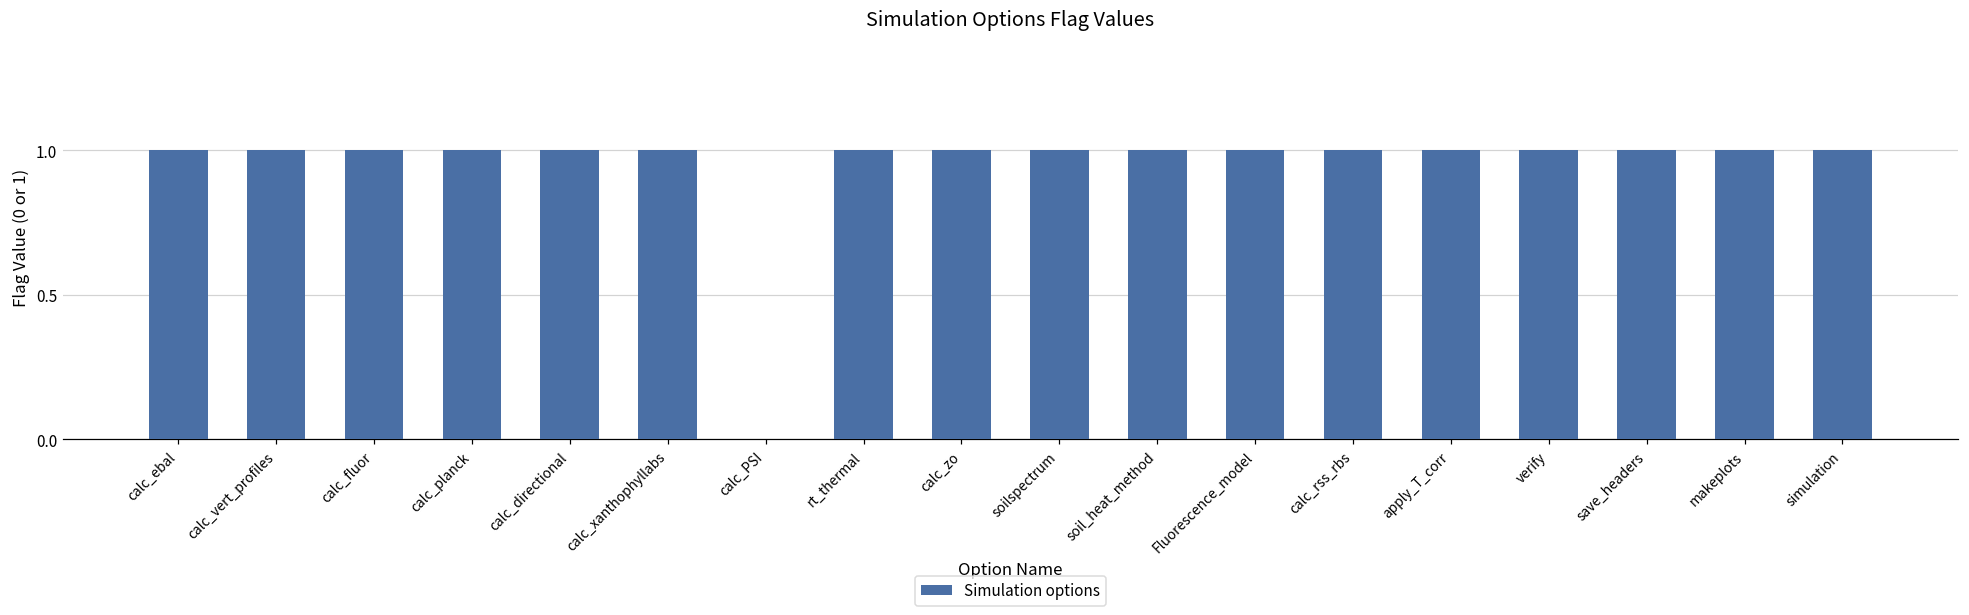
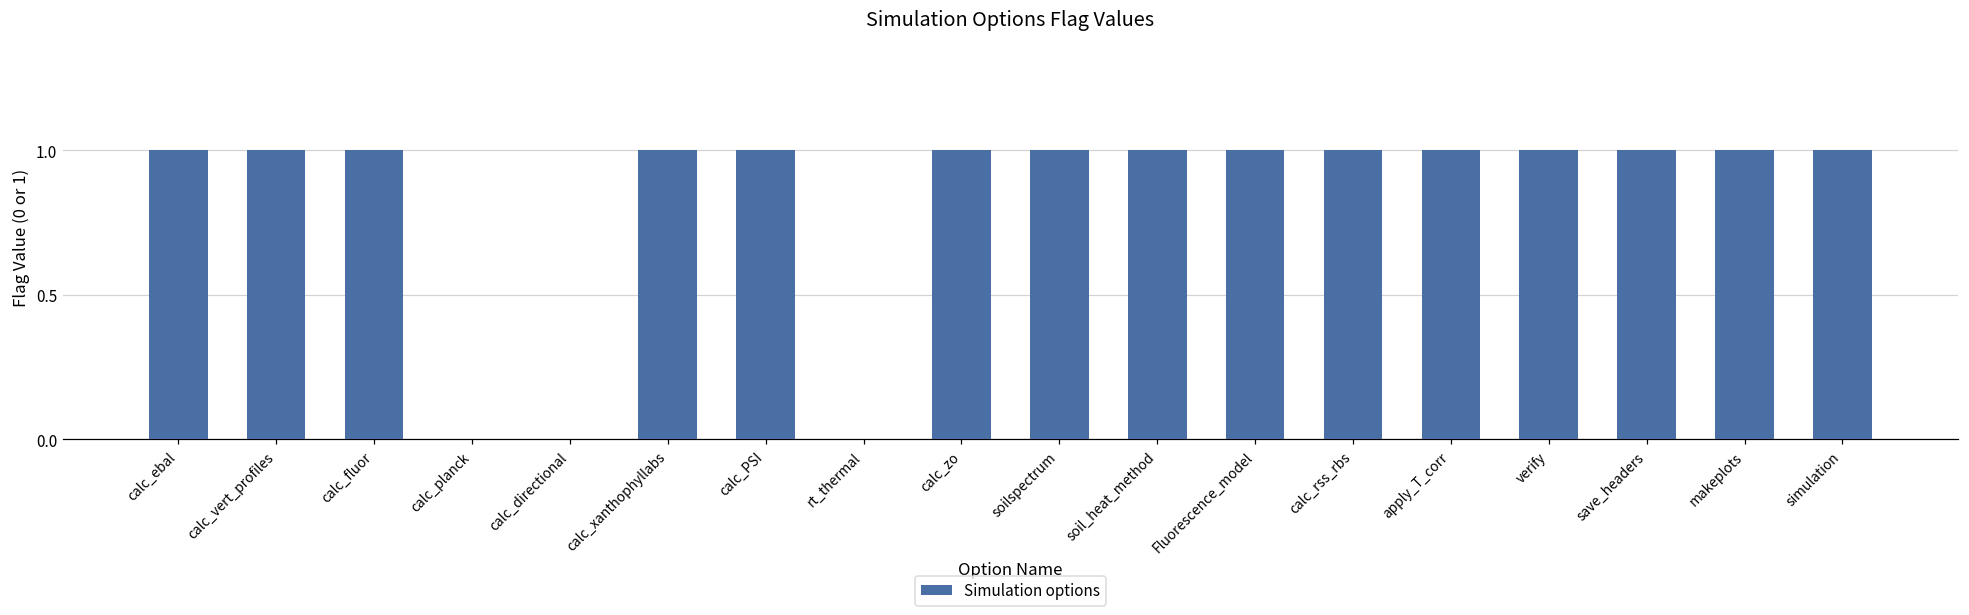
calc_planck: 1 -> 0
calc_directional: 1 -> 0
calc_PSI: 0 -> 1
rt_thermal: 1 -> 0
